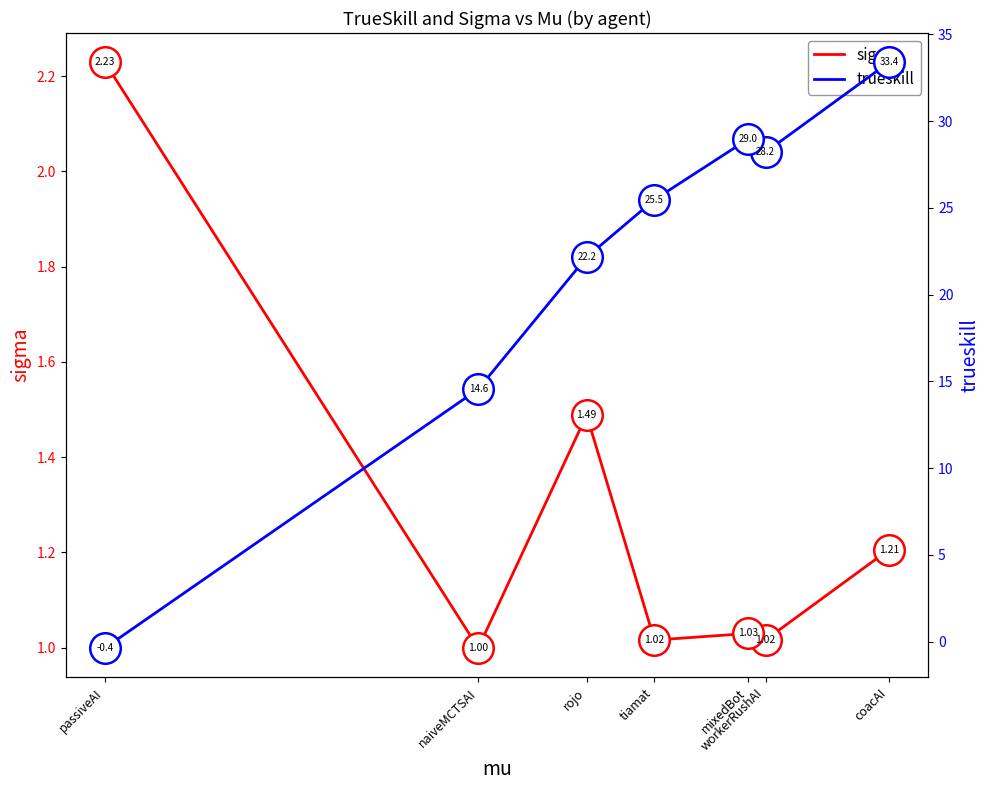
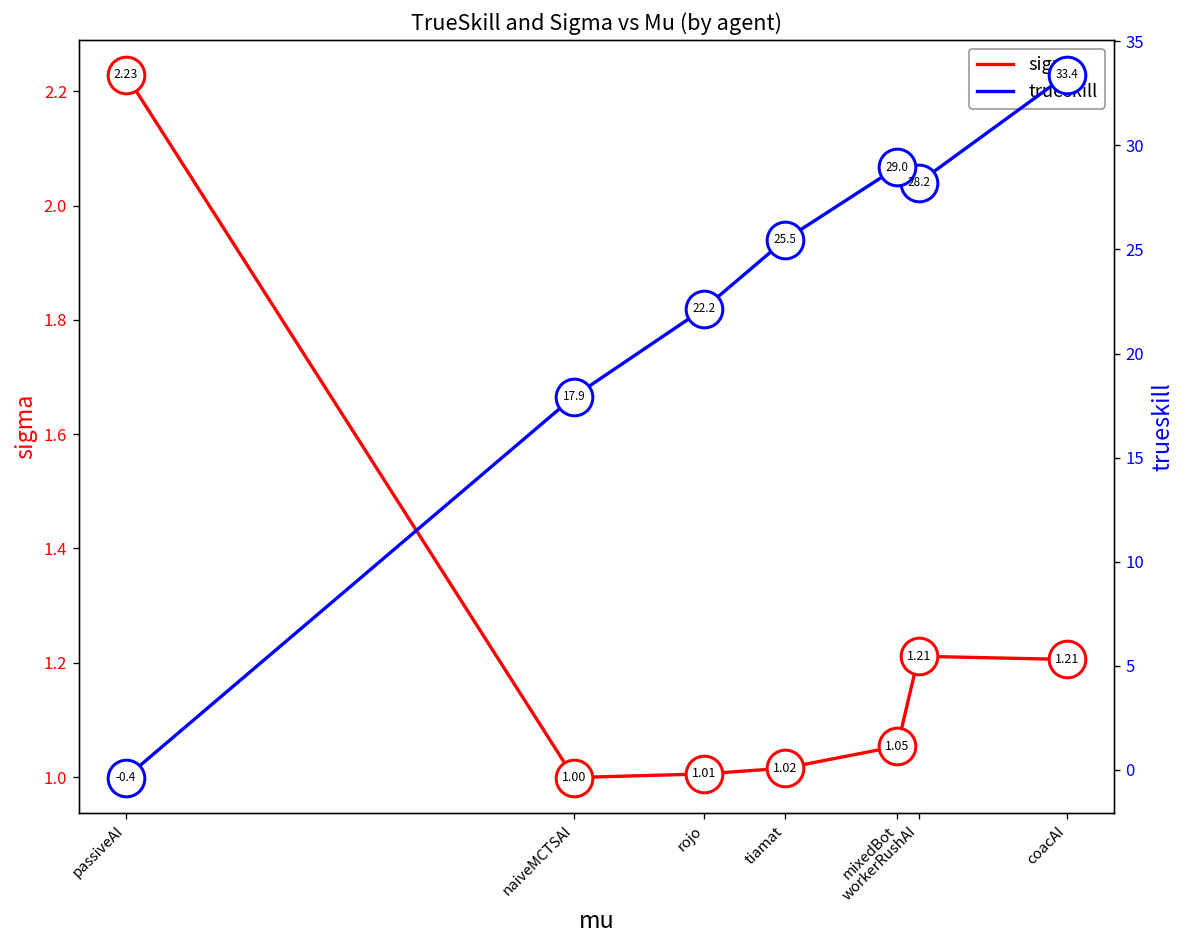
sigma, rojo: 1.49 -> 1.01
sigma, mixedBot: 1.03 -> 1.05
sigma, workerRushAI: 1.02 -> 1.21
trueskill, naiveMCTSAI: 14.6 -> 17.9
